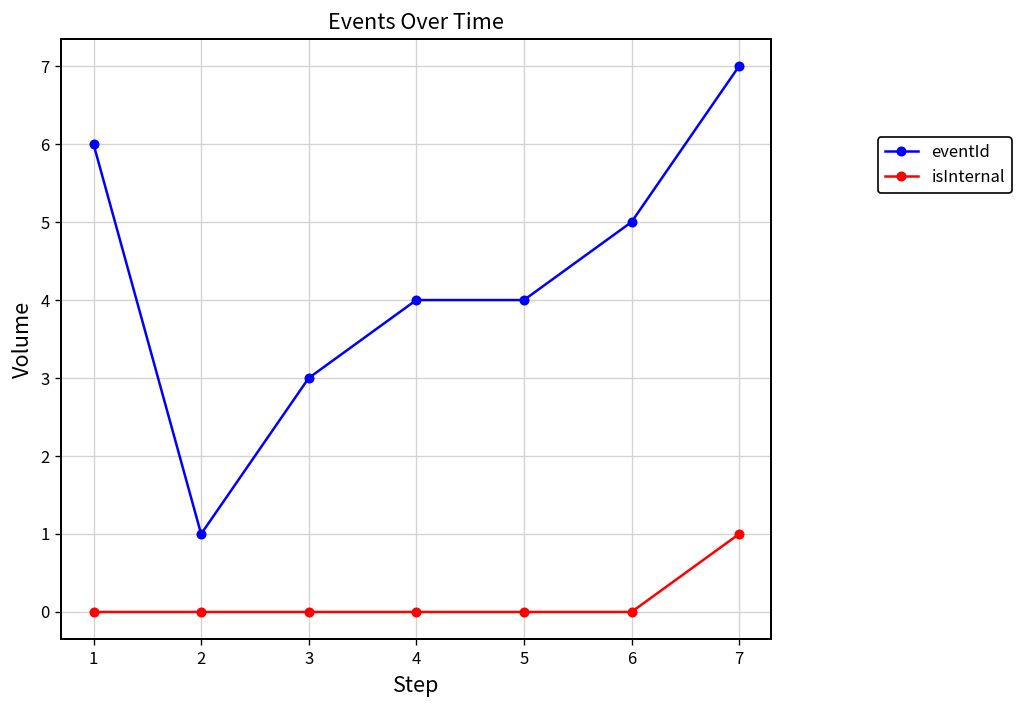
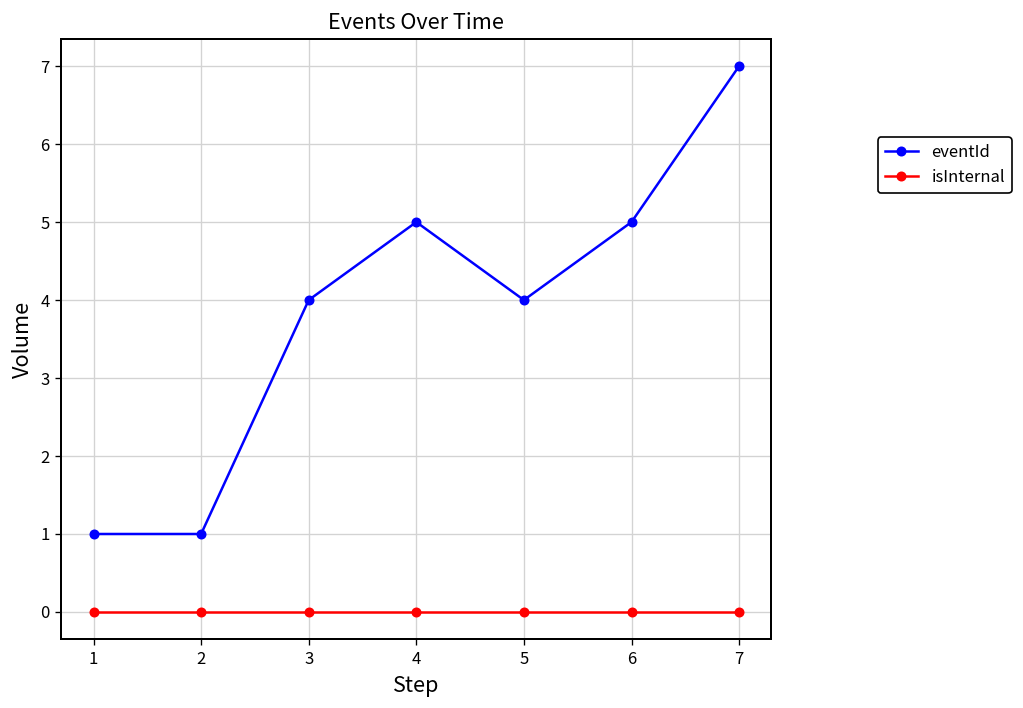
eventId, 1: 6 -> 1
eventId, 3: 3 -> 4
eventId, 4: 4 -> 5
isInternal, 7: 1 -> 0
